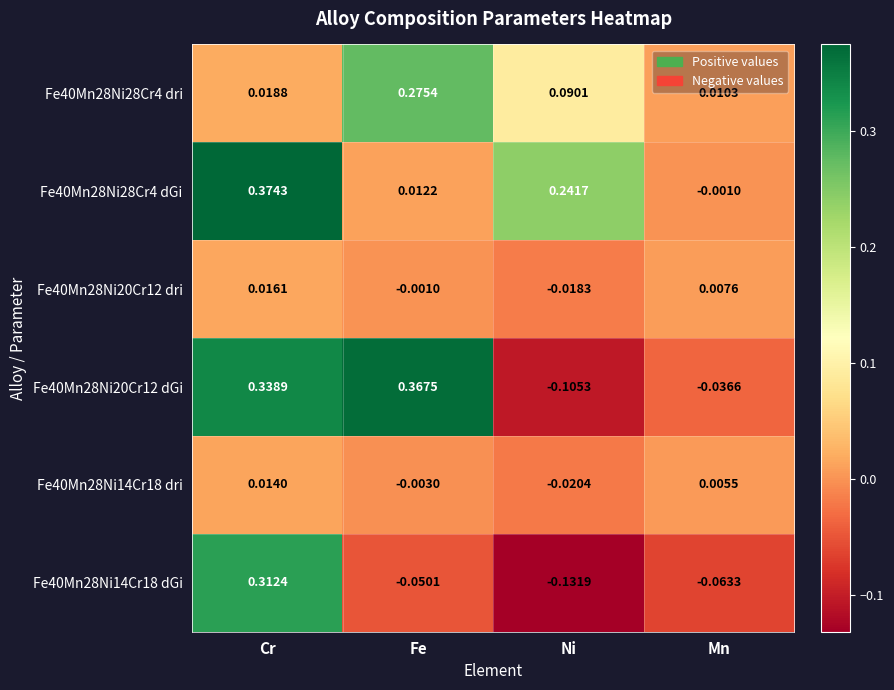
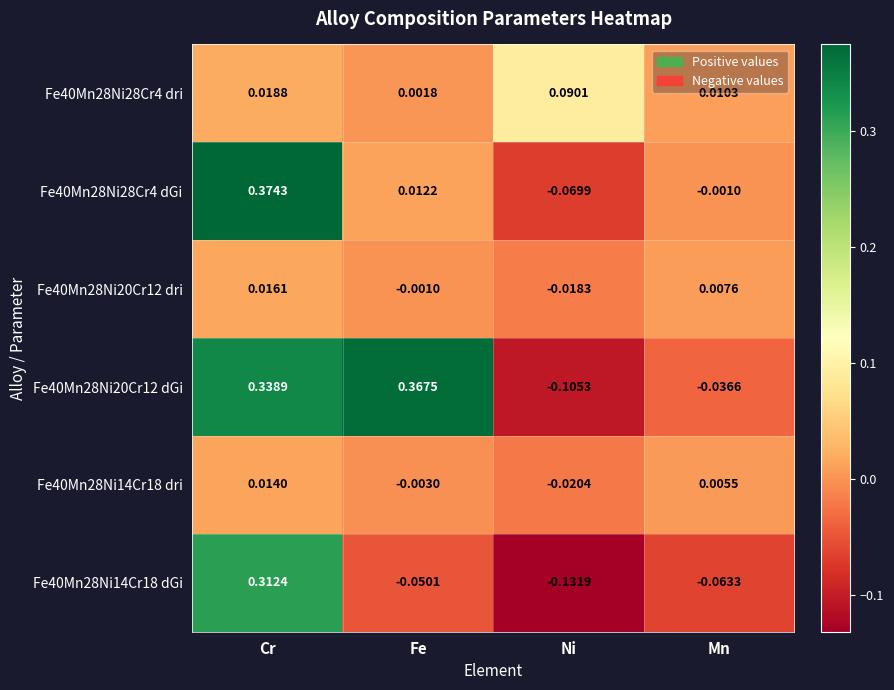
Fe40Mn28Ni28Cr4 dri, Fe: 0.2754 -> 0.0018
Fe40Mn28Ni28Cr4 dGi, Ni: 0.2417 -> -0.0699
